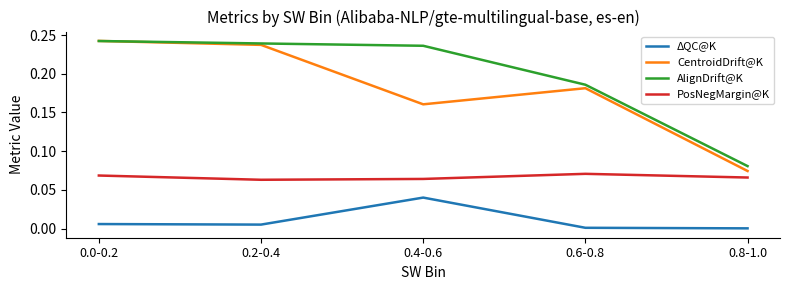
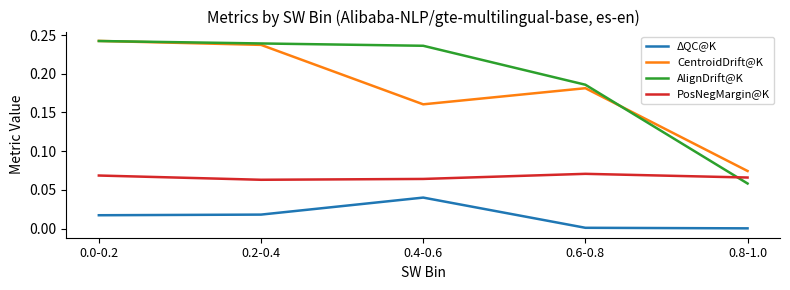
ΔQC@K, 0.0-0.2: 0.01 -> 0.02
ΔQC@K, 0.2-0.4: 0.01 -> 0.02
AlignDrift@K, 0.8-1.0: 0.08 -> 0.06
